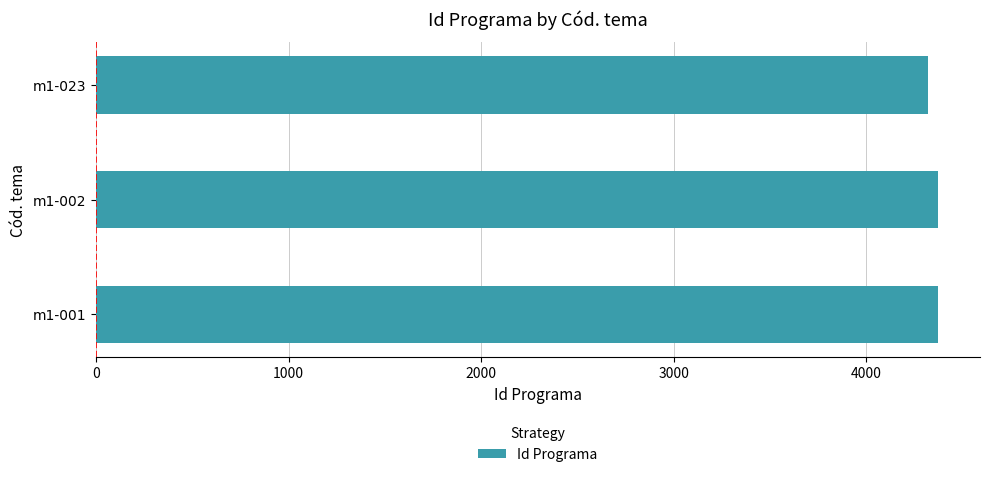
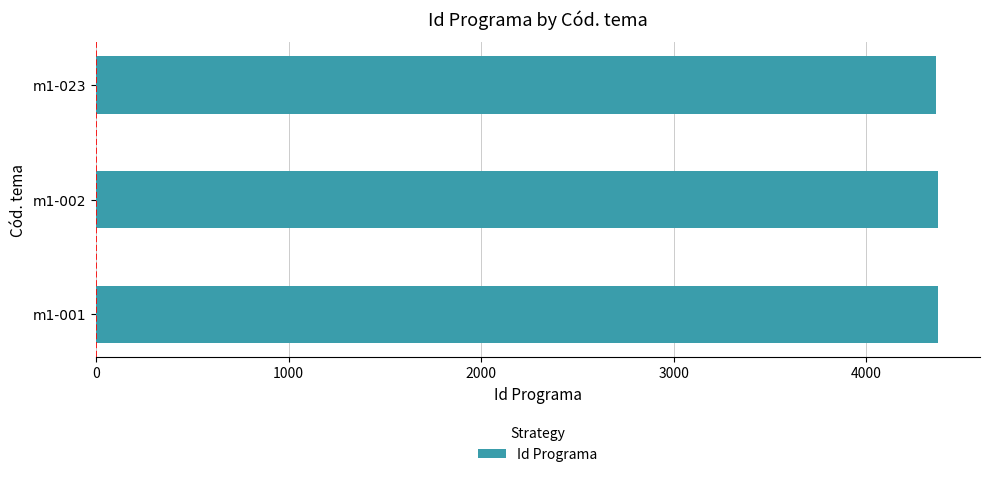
m1-023: 4320 -> 4360
